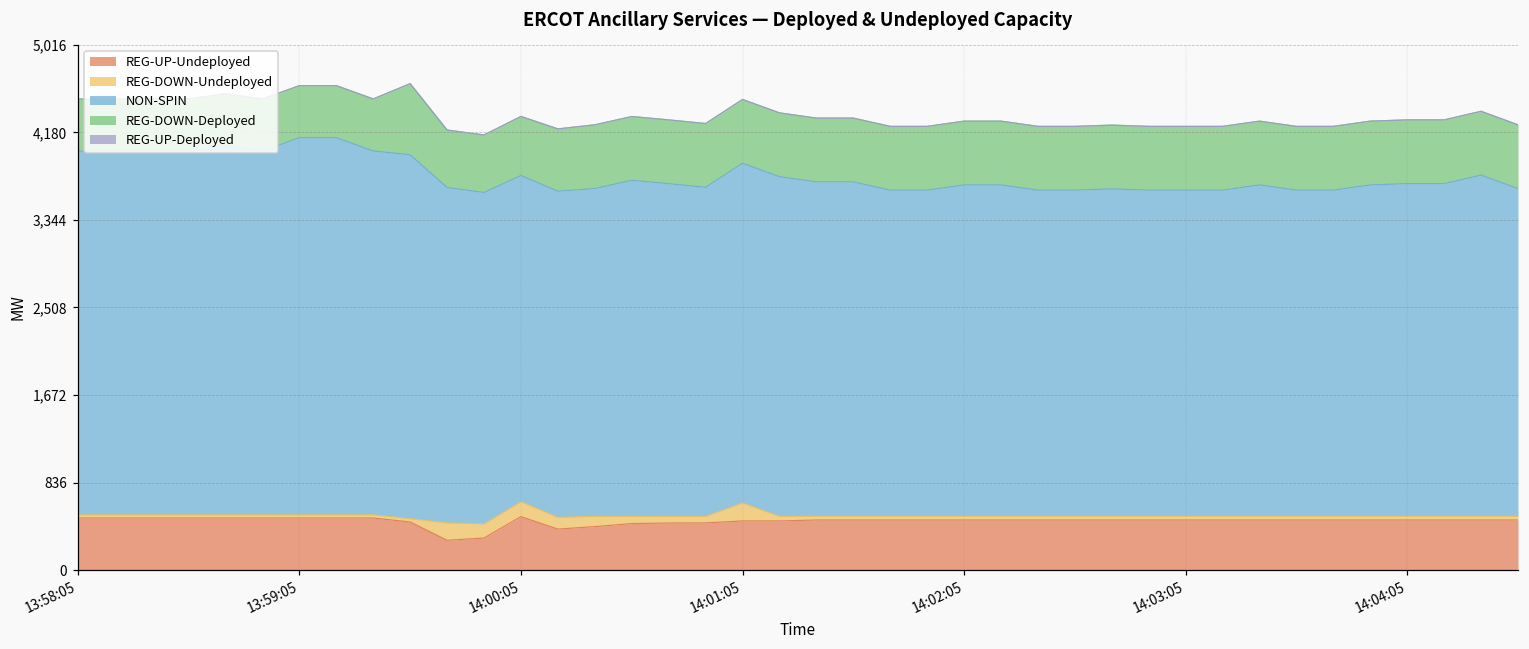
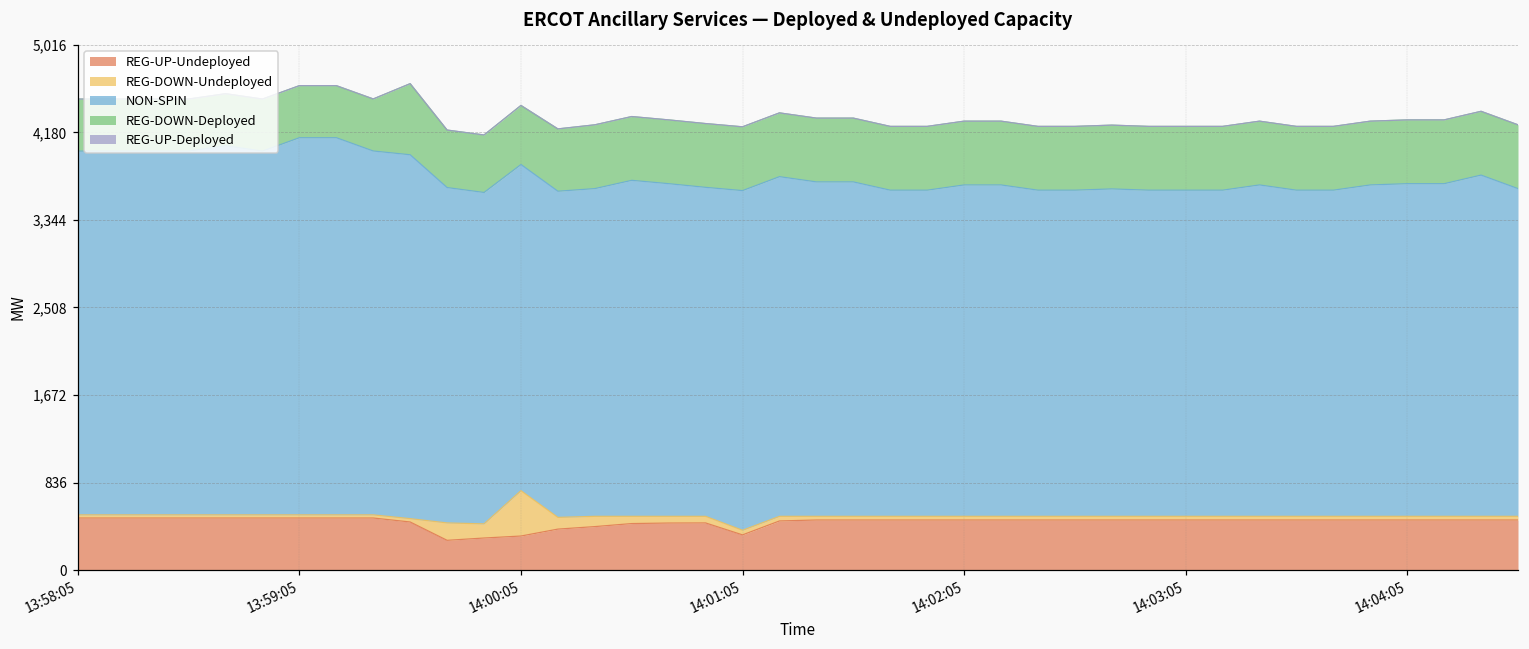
REG-UP-Undeployed, 14:00:05: 500 -> 300
REG-DOWN-Undeployed, 14:00:05: 100 -> 400
REG-UP-Undeployed, 14:01:05: 500 -> 300
REG-DOWN-Undeployed, 14:01:05: 200 -> 0
